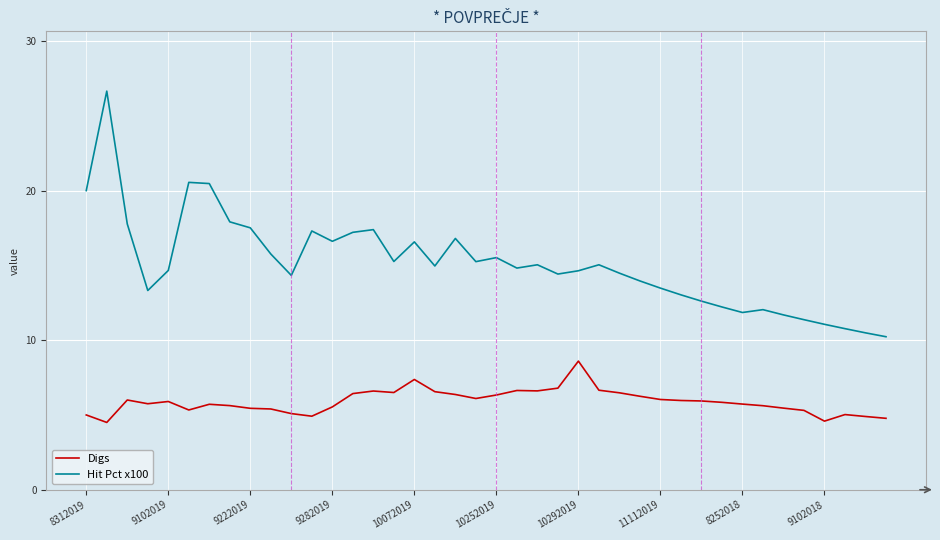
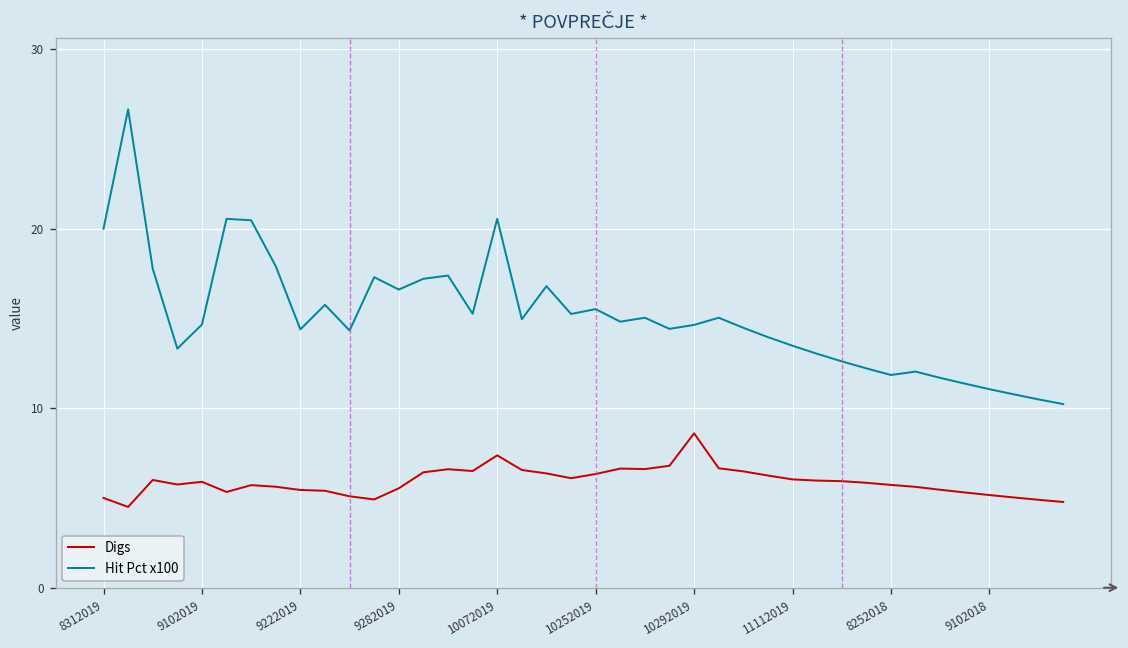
Hit Pct x100, 9222019: 17.5 -> 14.4
Hit Pct x100, 10072019: 16.6 -> 20.6
Digs, 9102018: 4.6 -> 5.2
